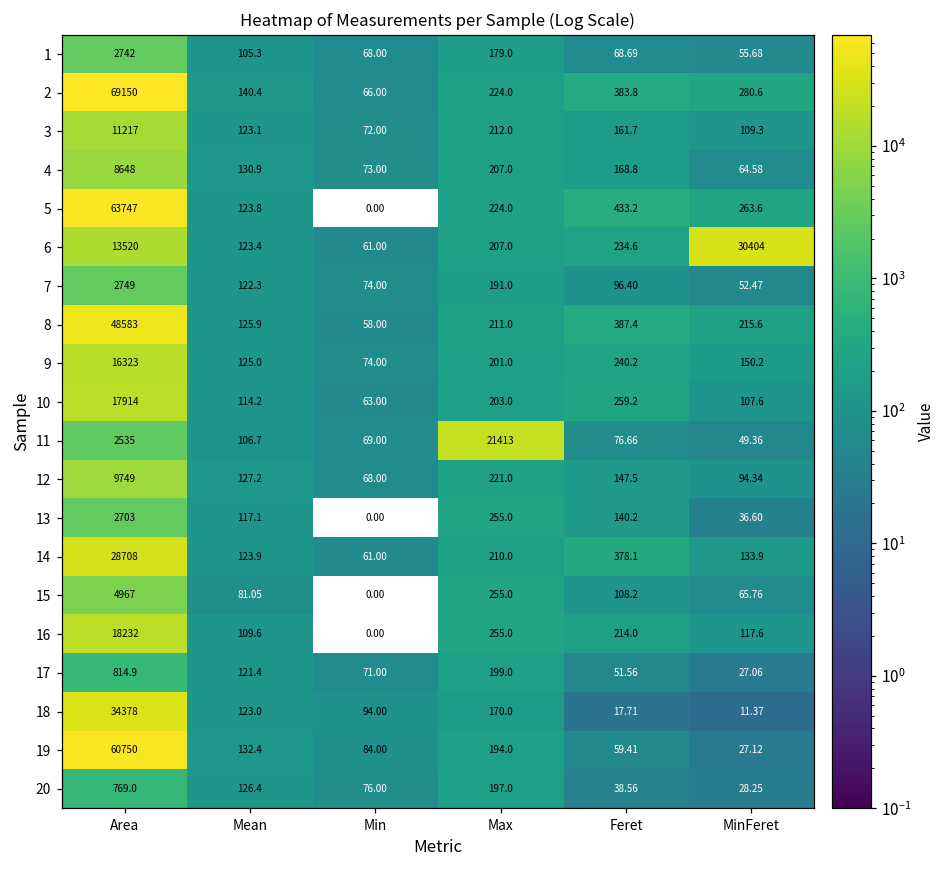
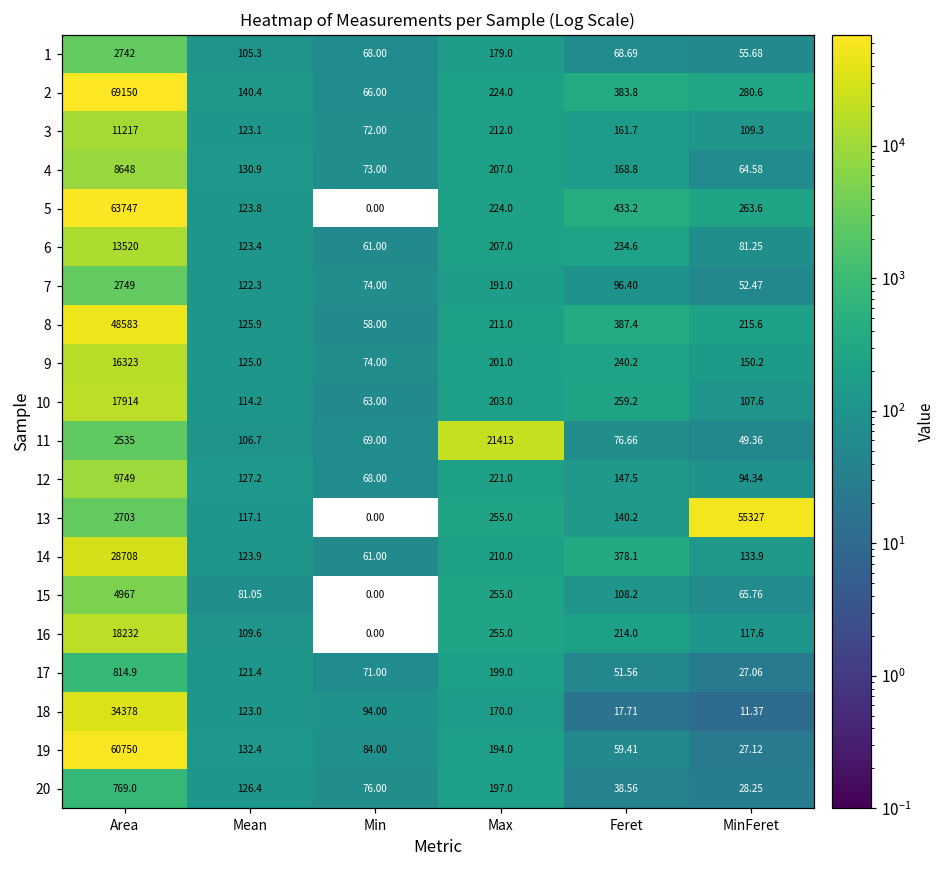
6, MinFeret: 30404 -> 81.25
13, MinFeret: 36.60 -> 55327
